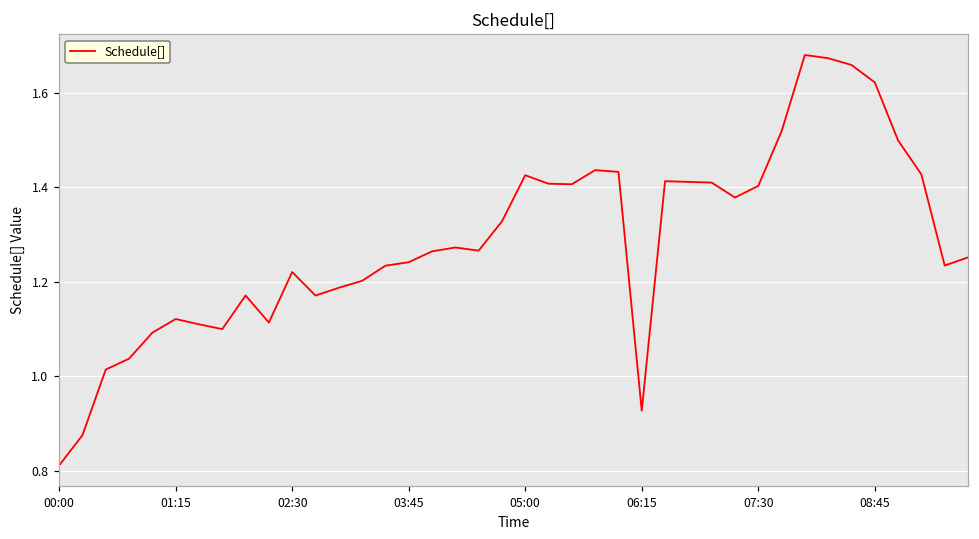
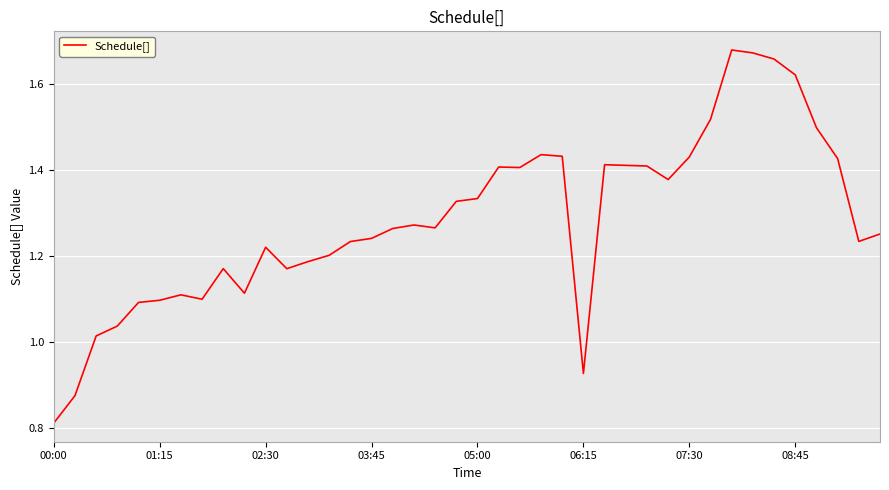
01:15: 1.12 -> 1.10
05:00: 1.43 -> 1.33
07:30: 1.40 -> 1.43
